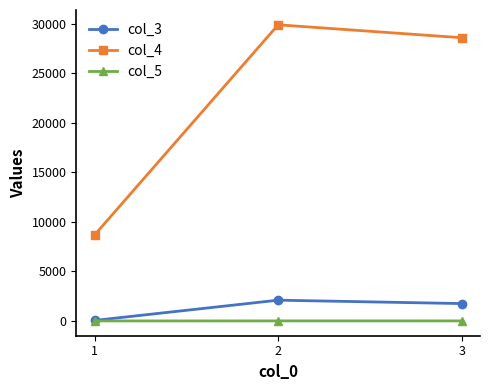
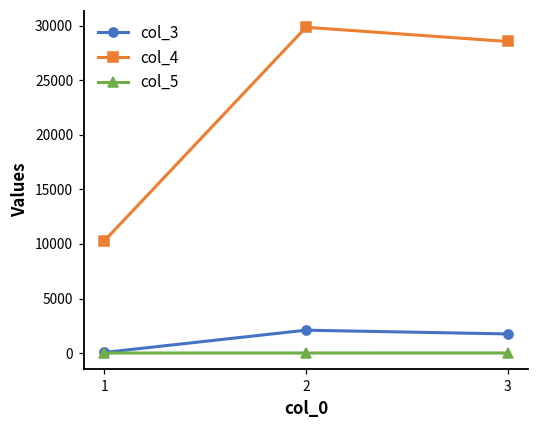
col_4, 1: 9000 -> 10000
